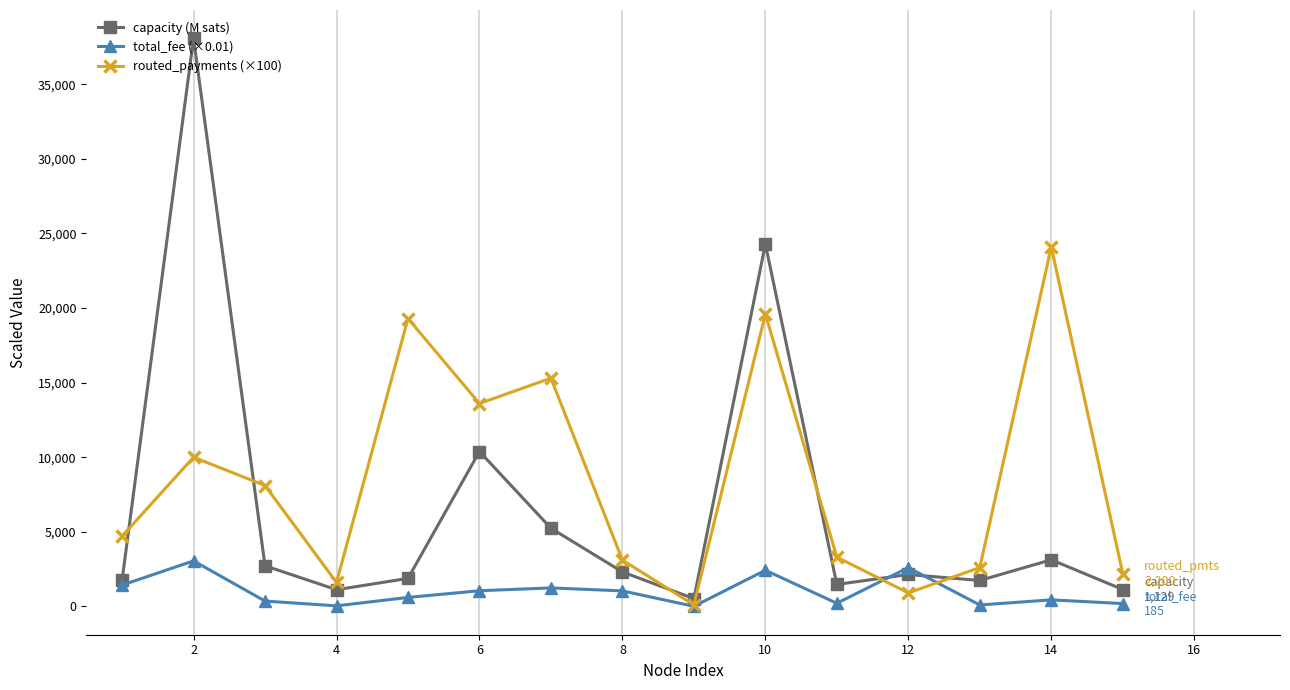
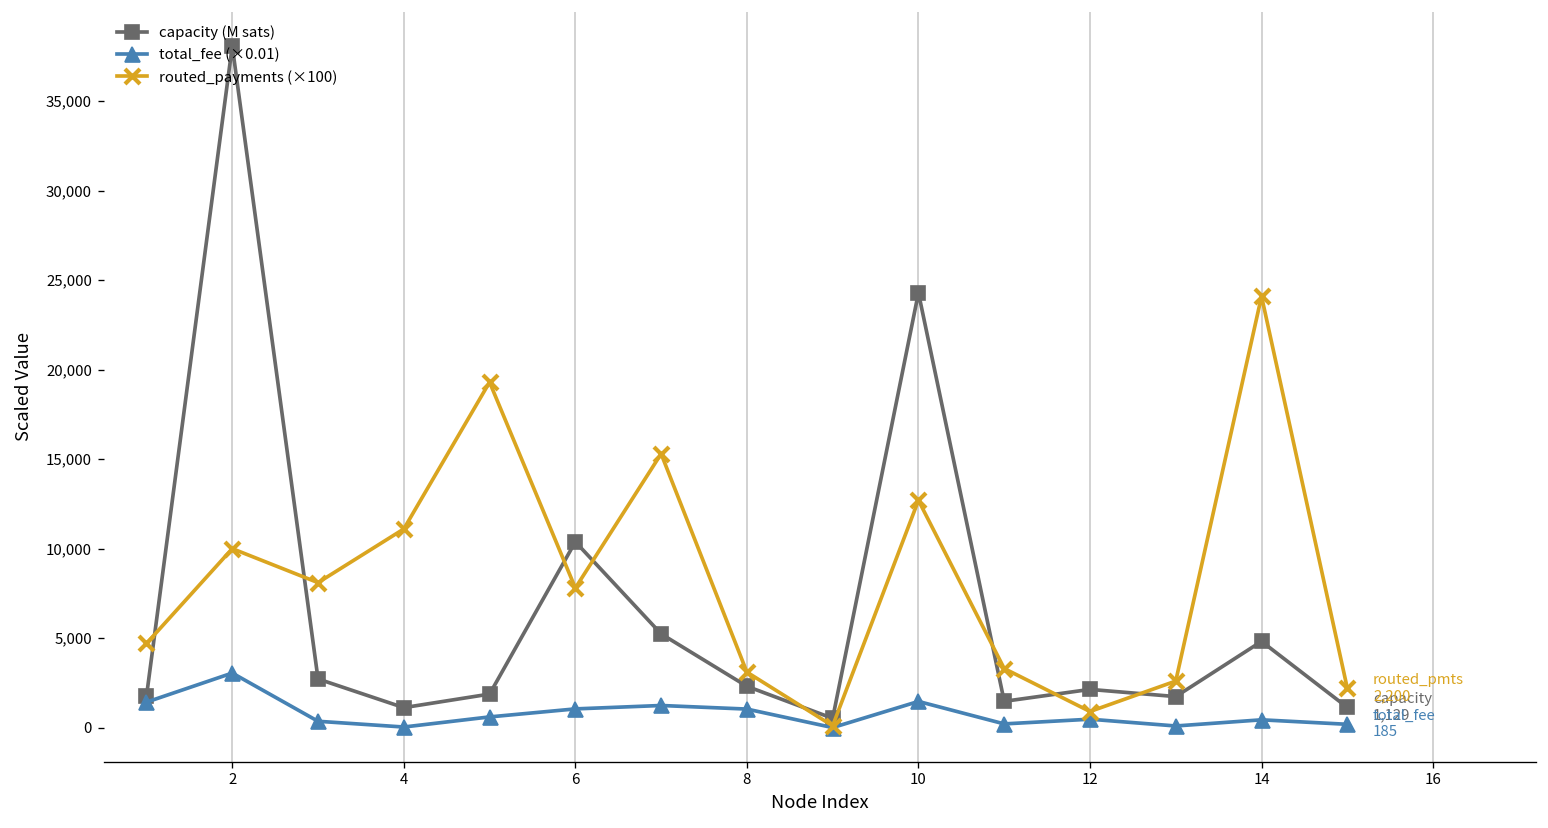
routed_payments (×100), 4: 1,600 -> 11,100
routed_payments (×100), 6: 13,600 -> 7,800
total_fee (×0.01), 10: 2,400 -> 1,500
routed_payments (×100), 10: 19,600 -> 12,700
total_fee (×0.01), 12: 2,600 -> 500
capacity (M sats), 14: 3,100 -> 4,800
